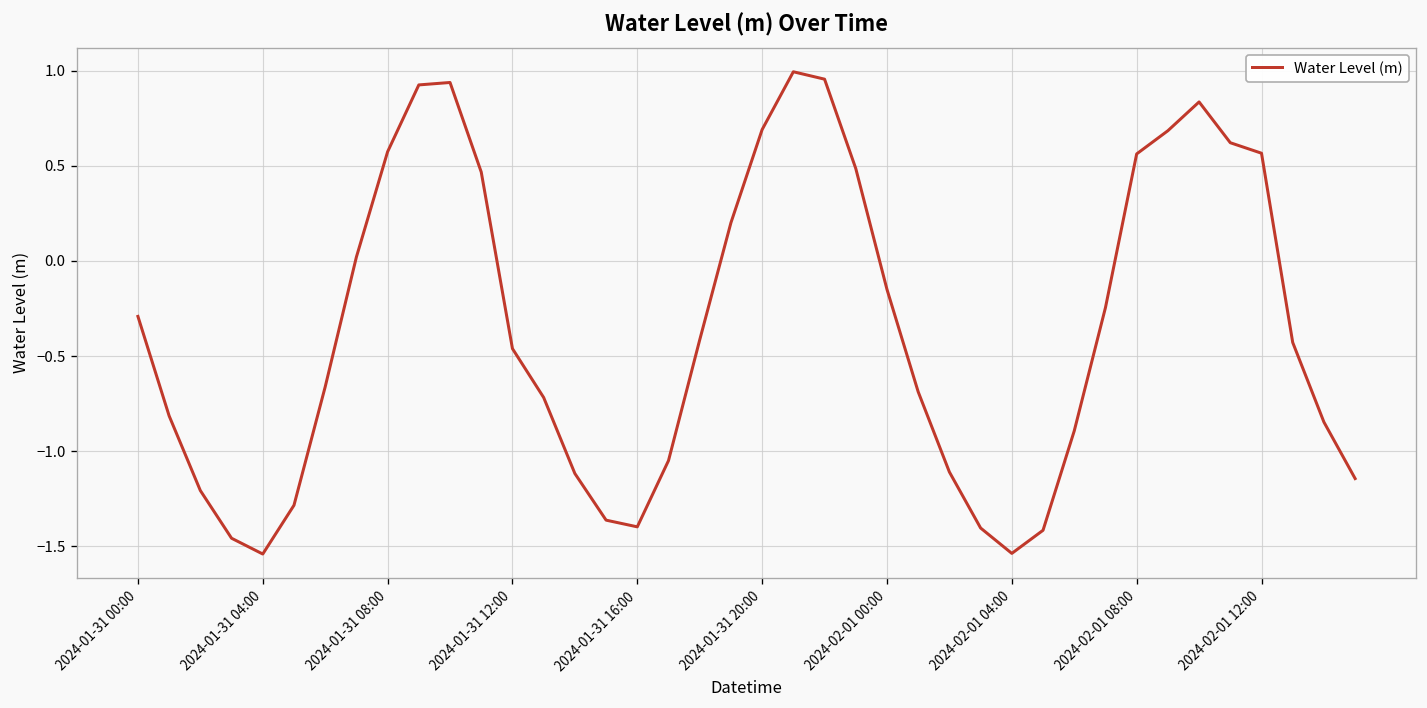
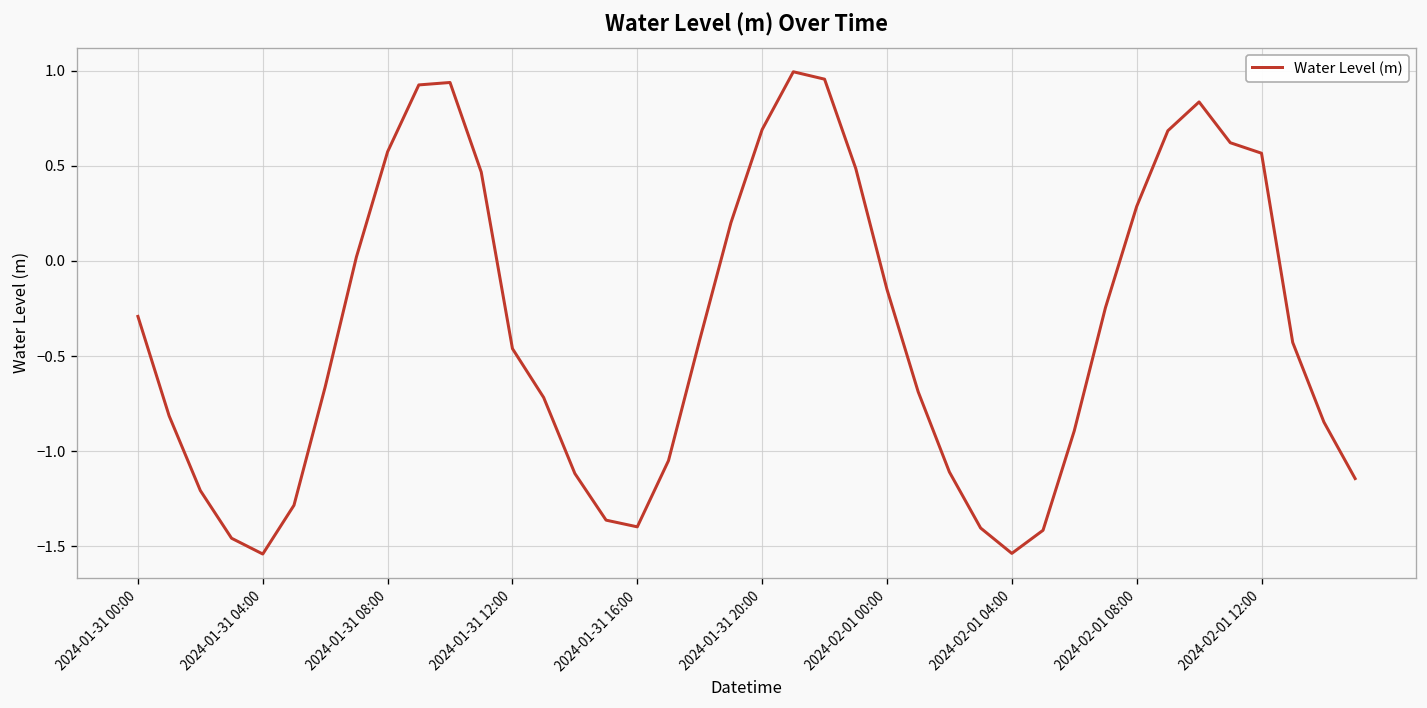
2024-02-01 08:00: 0.56 -> 0.29
